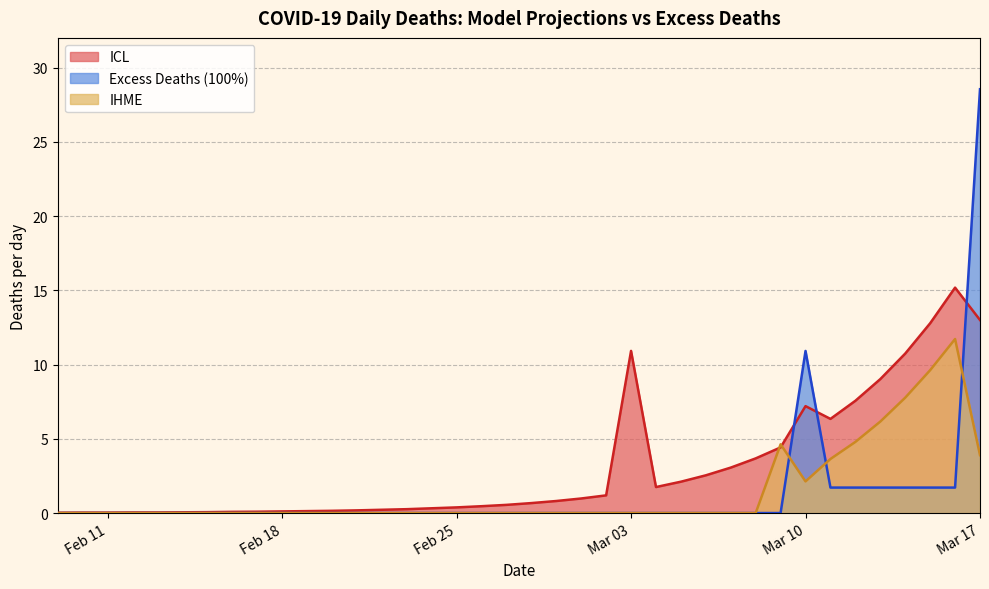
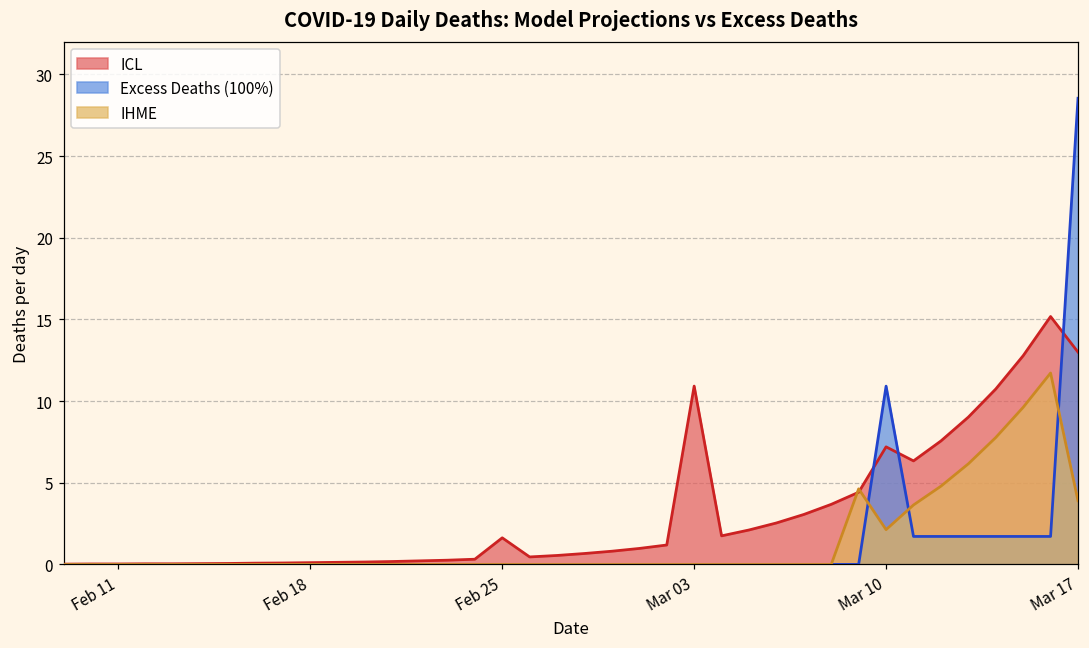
ICL, Feb 25: 0.4 -> 1.6
